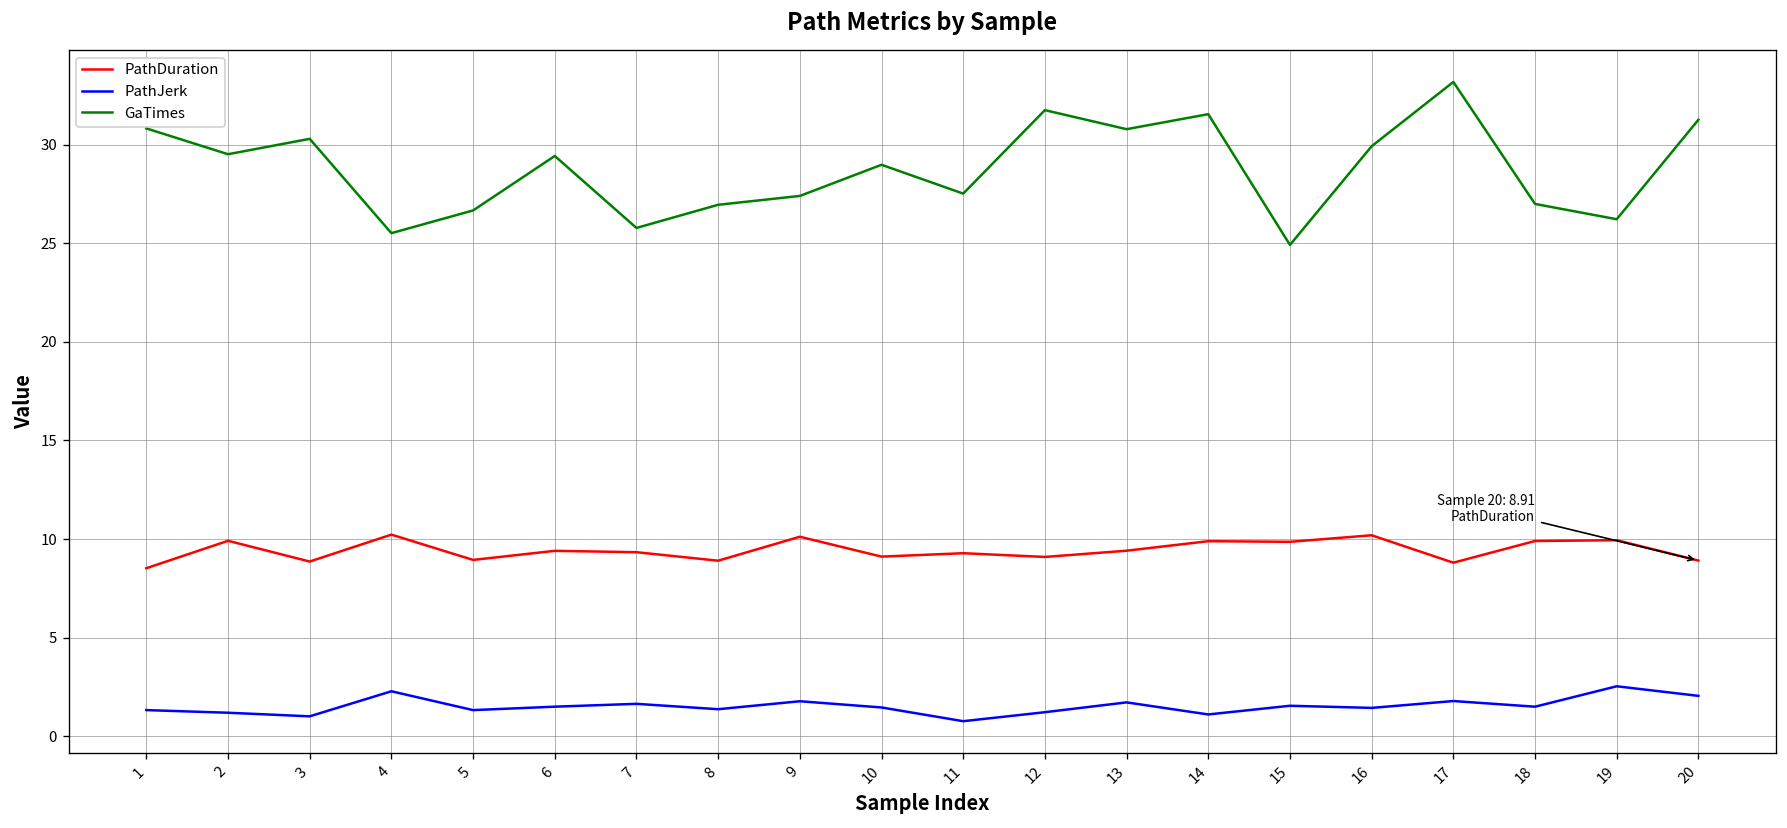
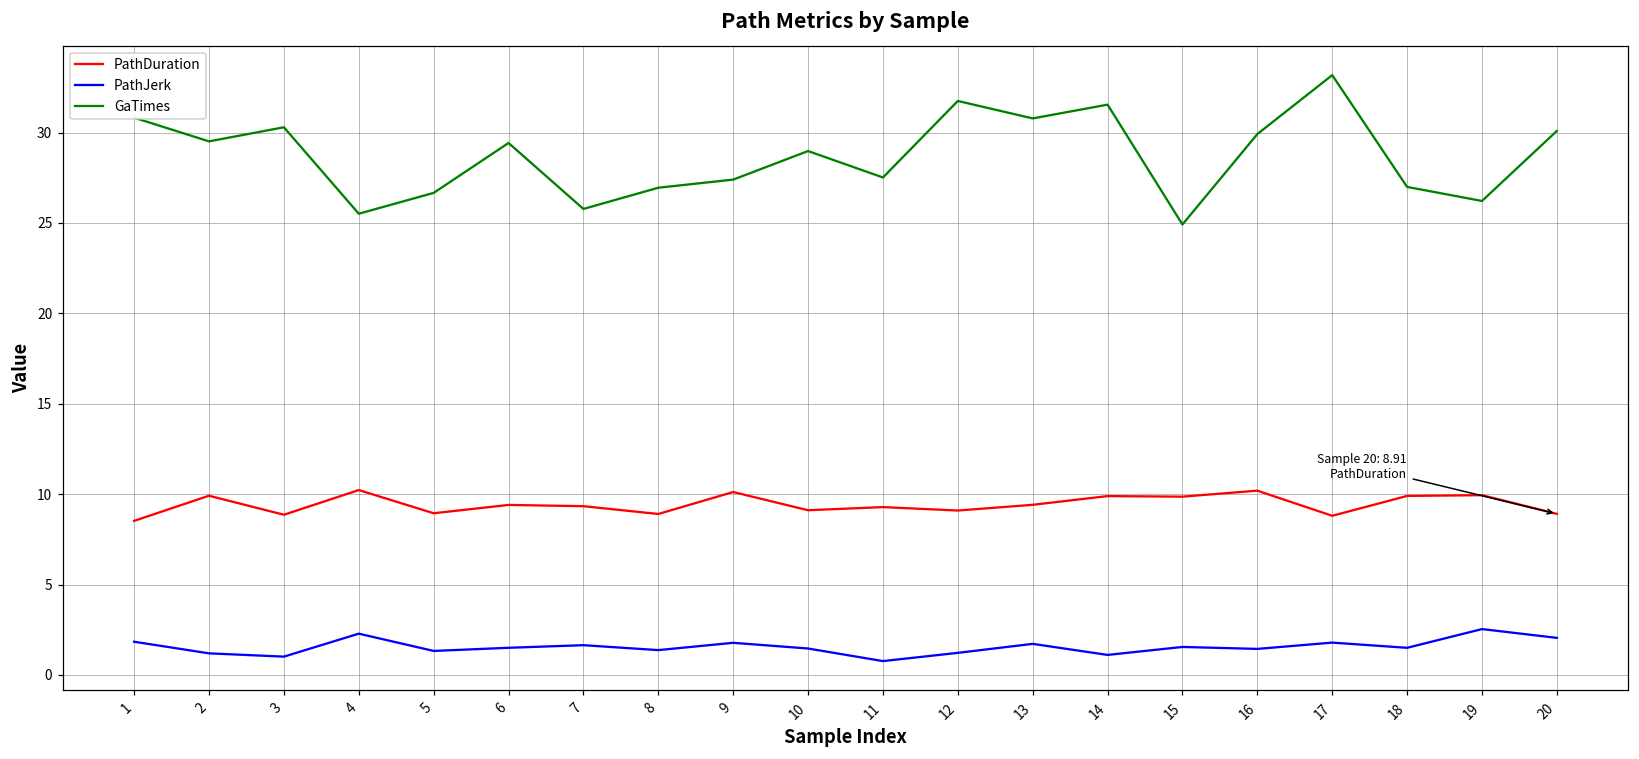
PathJerk, 1: 1.3 -> 1.8
GaTimes, 20: 31.3 -> 30.1
